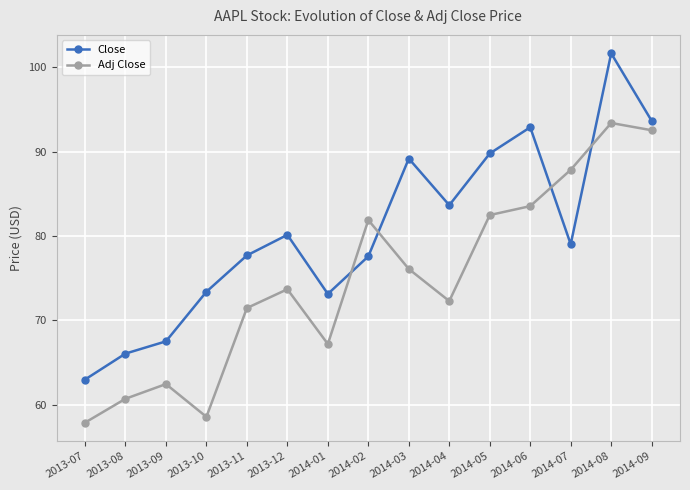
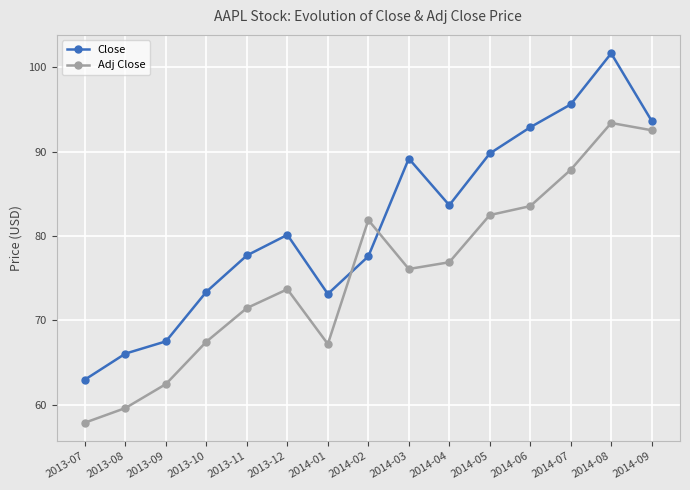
Adj Close, 2013-08: 61 -> 60
Adj Close, 2013-10: 59 -> 67
Adj Close, 2014-04: 72 -> 77
Close, 2014-07: 79 -> 96
